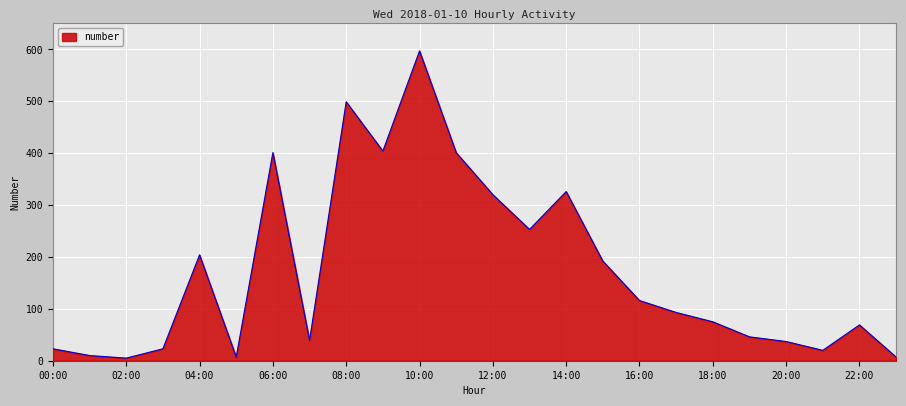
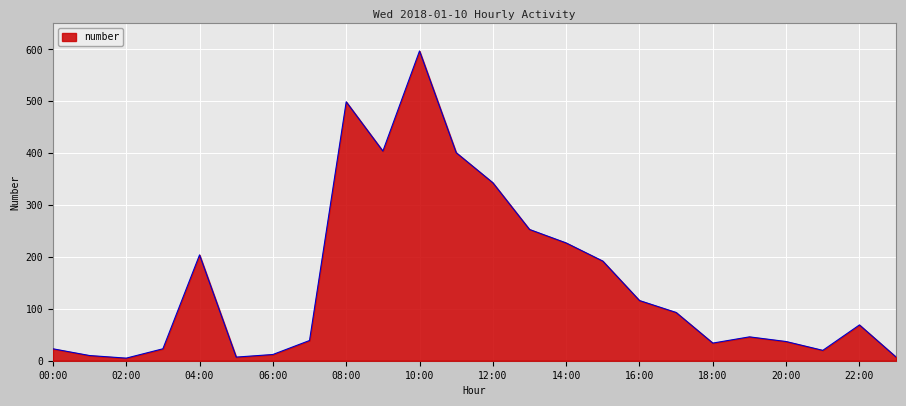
06:00: 400 -> 10
12:00: 320 -> 340
14:00: 330 -> 230
18:00: 80 -> 30
